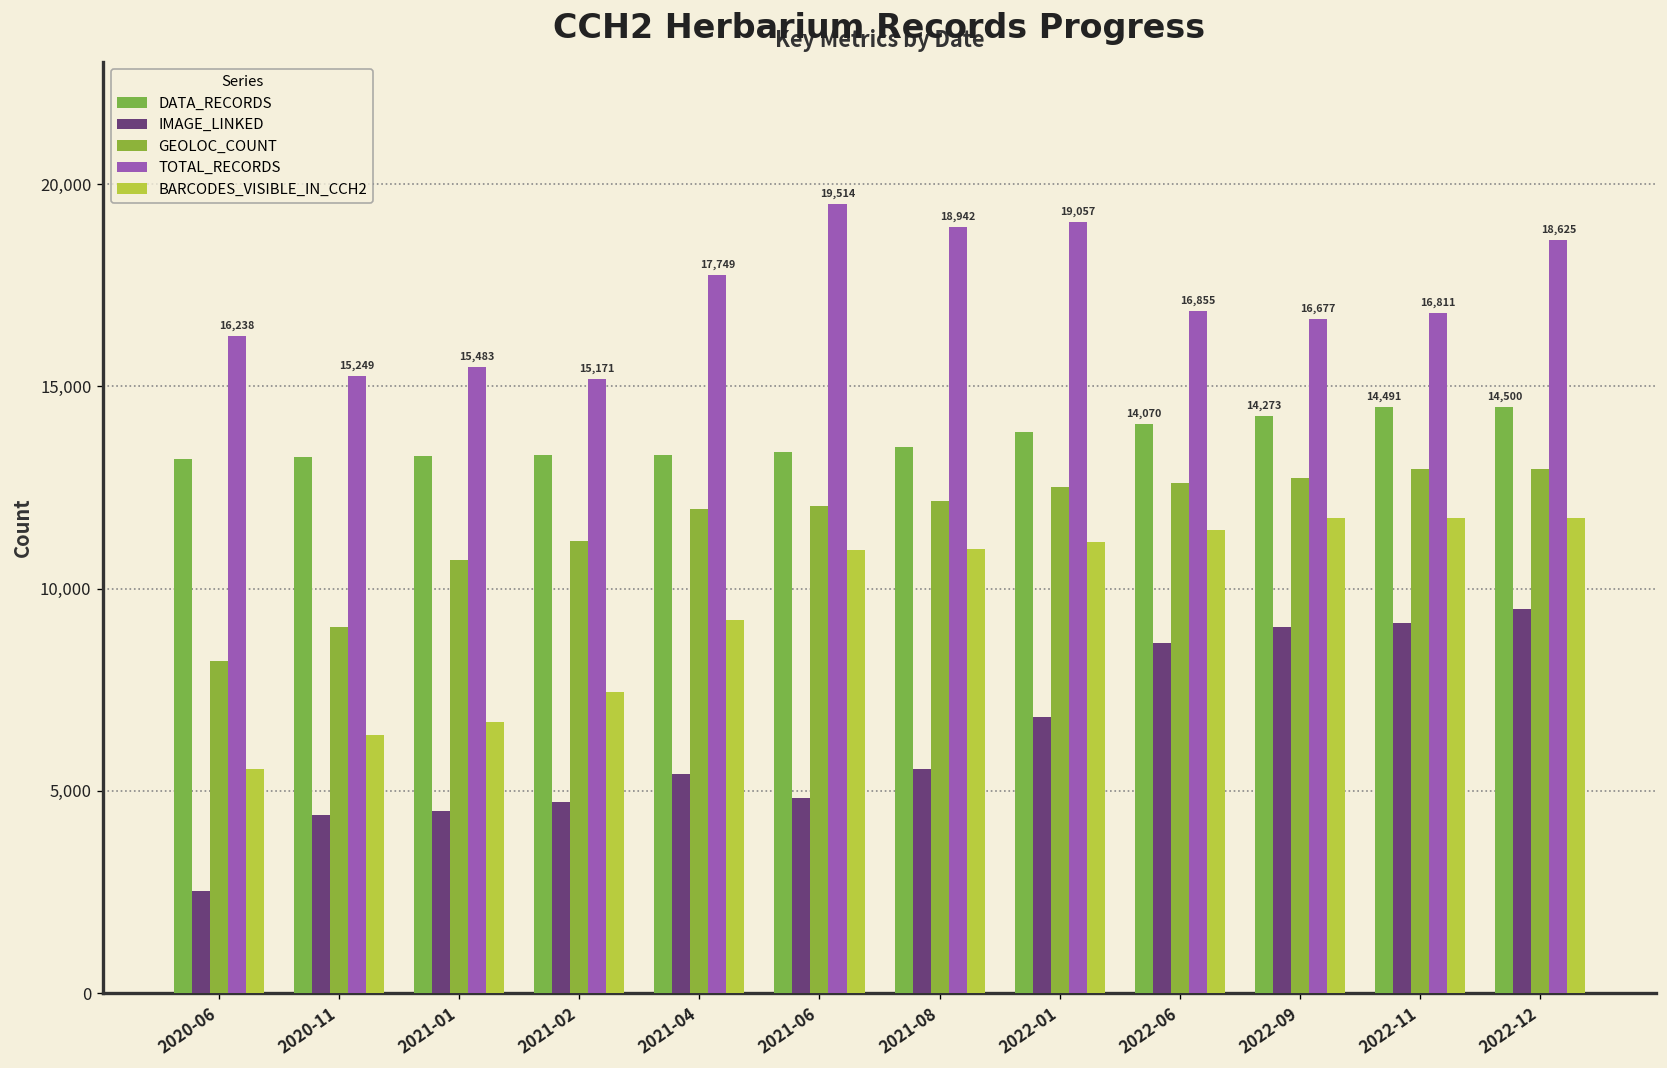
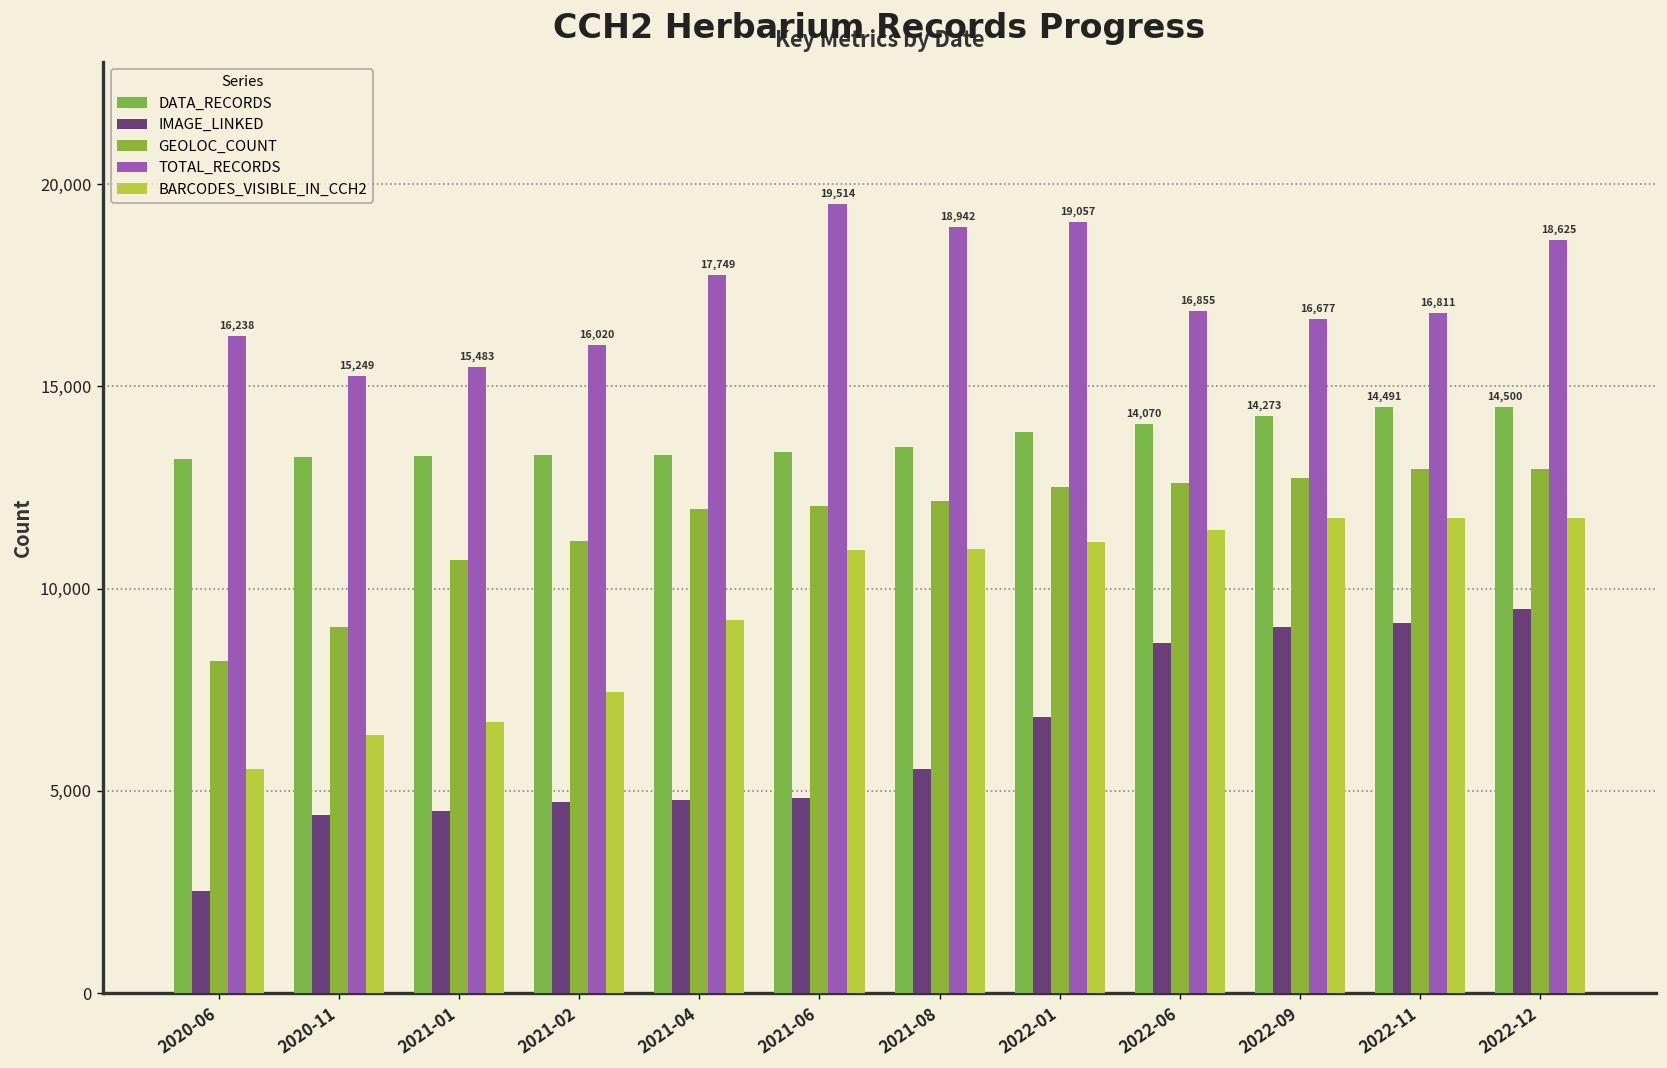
TOTAL_RECORDS, 2021-02: 15,171 -> 16,020
IMAGE_LINKED, 2021-04: 5,400 -> 4,800
